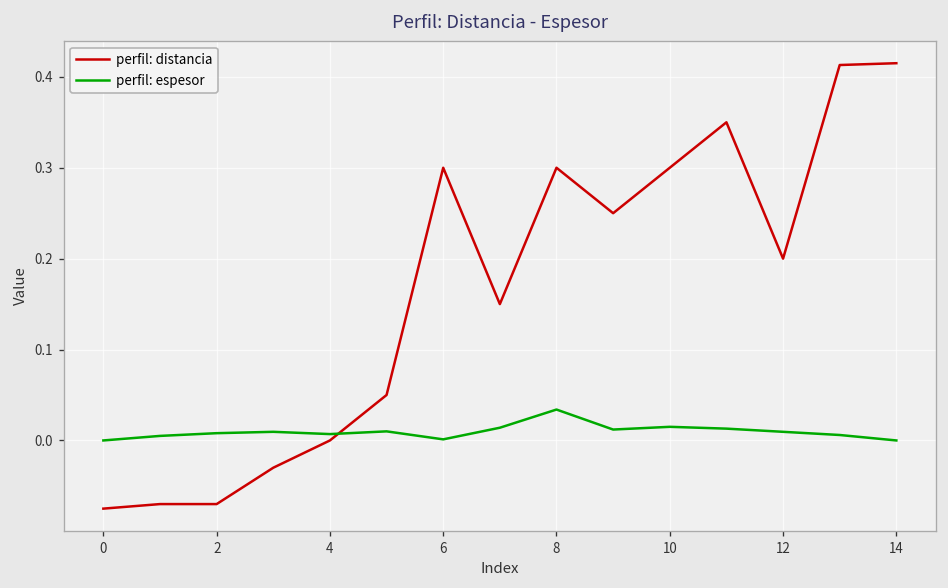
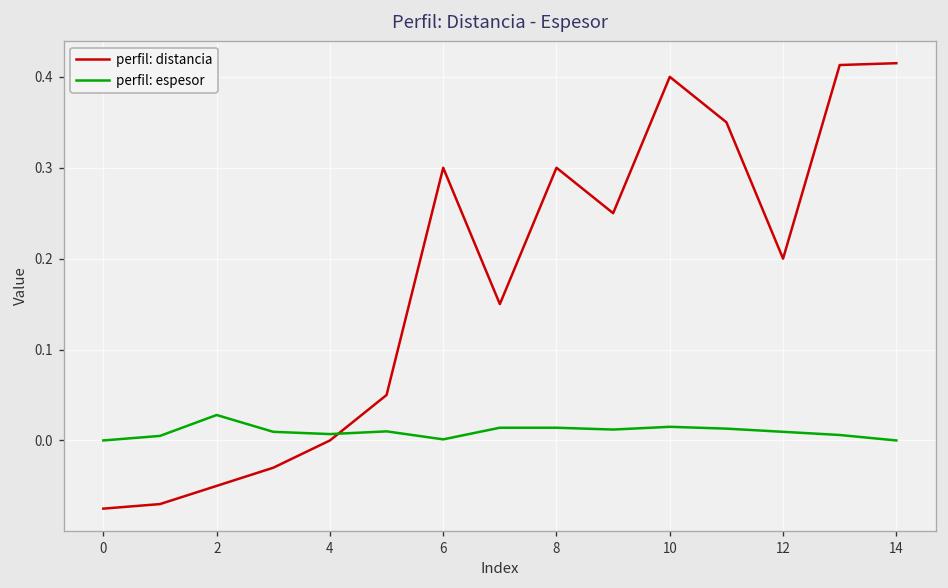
perfil: distancia, 2: -0.07 -> -0.05
perfil: espesor, 2: 0.01 -> 0.03
perfil: espesor, 8: 0.03 -> 0.01
perfil: distancia, 10: 0.3 -> 0.4
